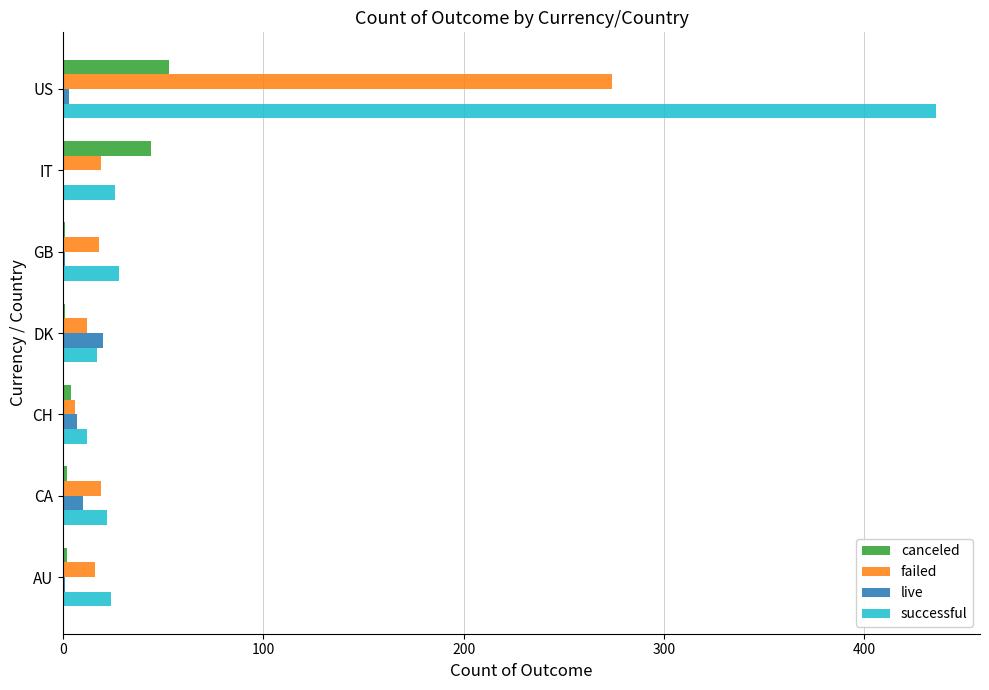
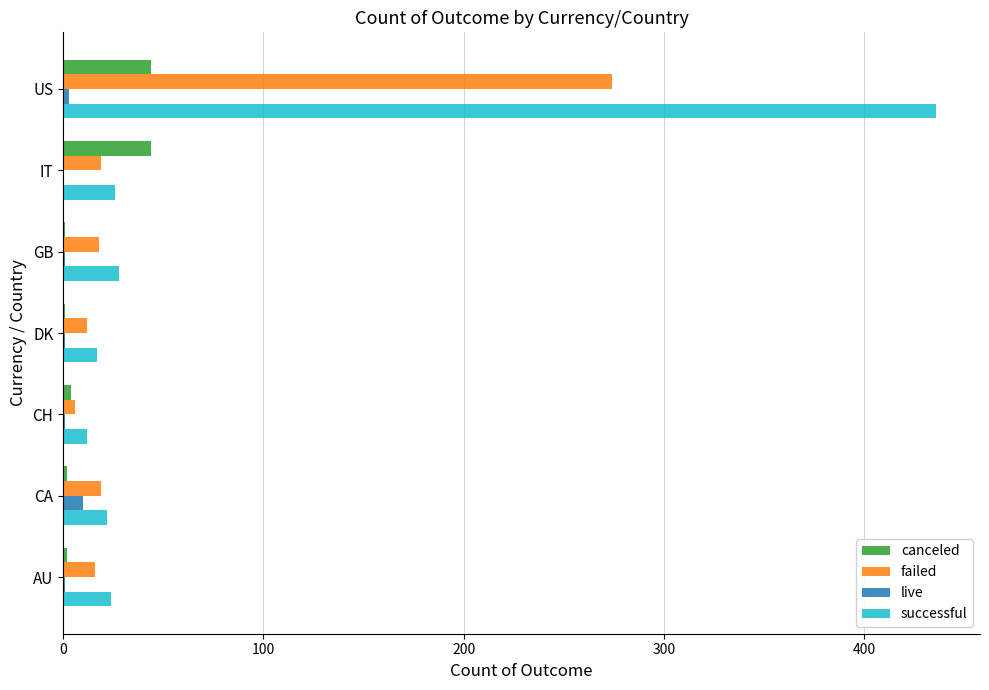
canceled, US: 53 -> 44
live, DK: 20 -> 1
live, CH: 7 -> 1
